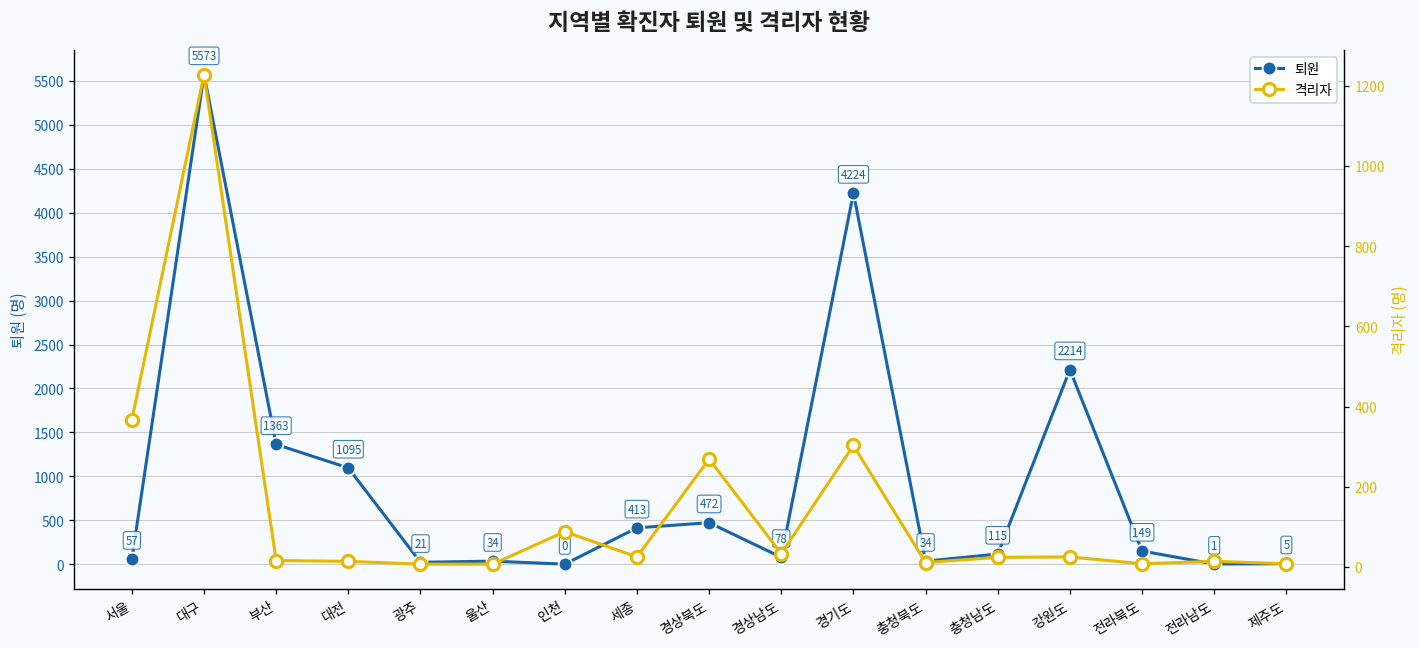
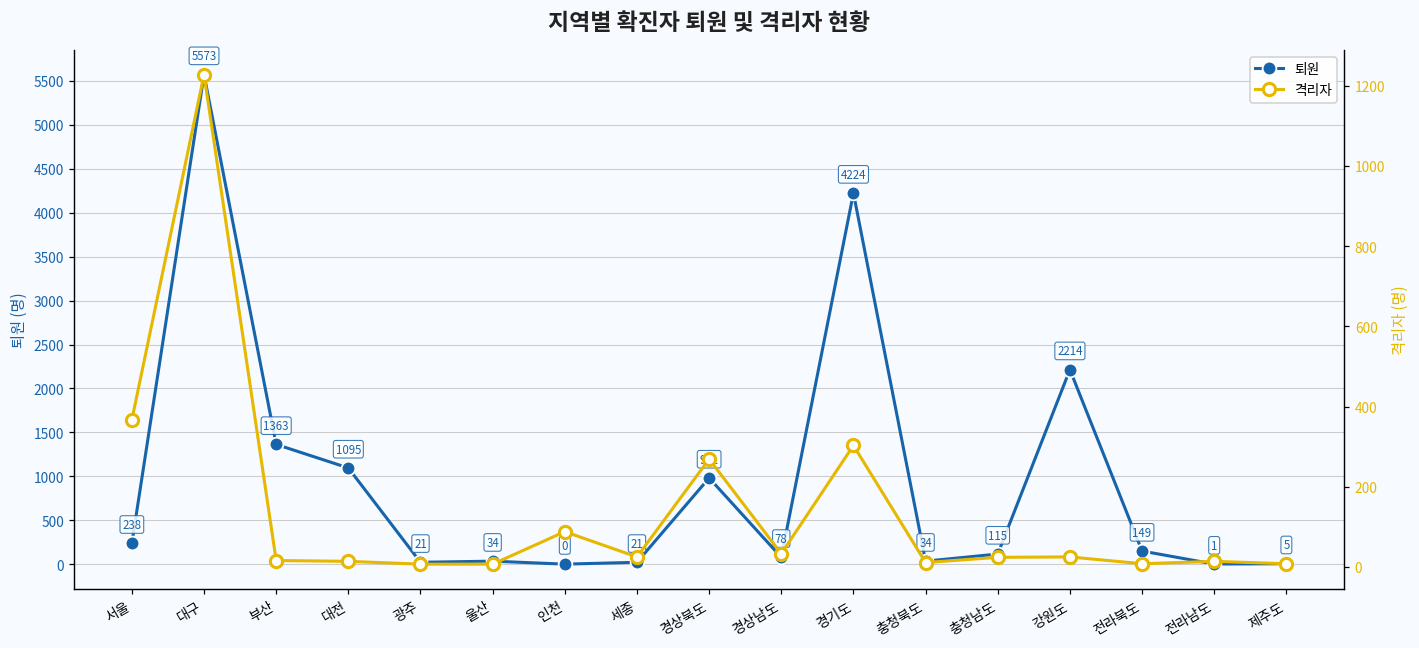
퇴원, 서울: 57 -> 238
퇴원, 세종: 413 -> 21
퇴원, 경상북도: 472 -> 981
